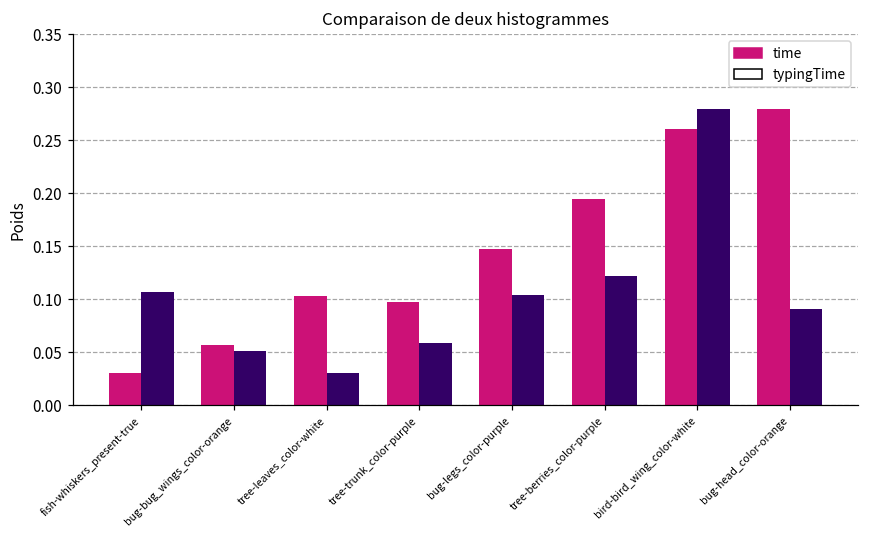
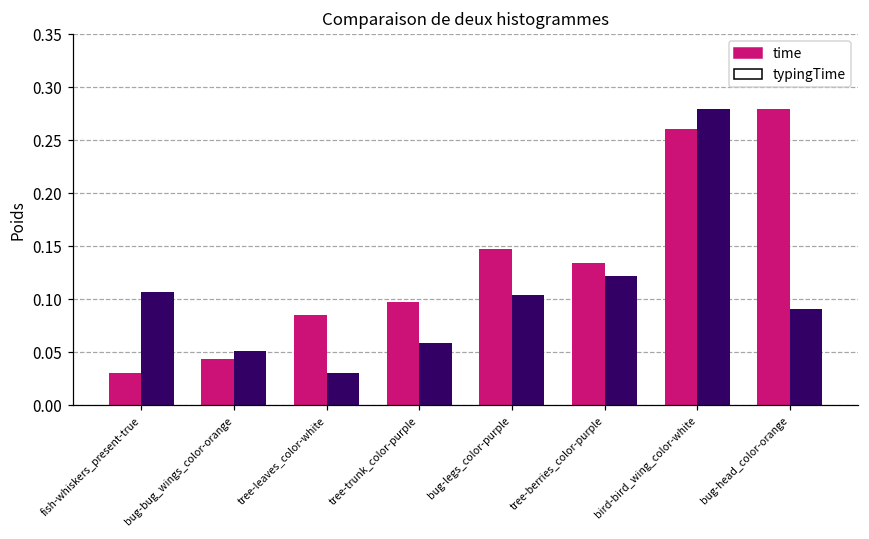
time, bug-bug_wings_color-orange: 0.06 -> 0.04
time, tree-leaves_color-white: 0.10 -> 0.08
time, tree-berries_color-purple: 0.20 -> 0.13
